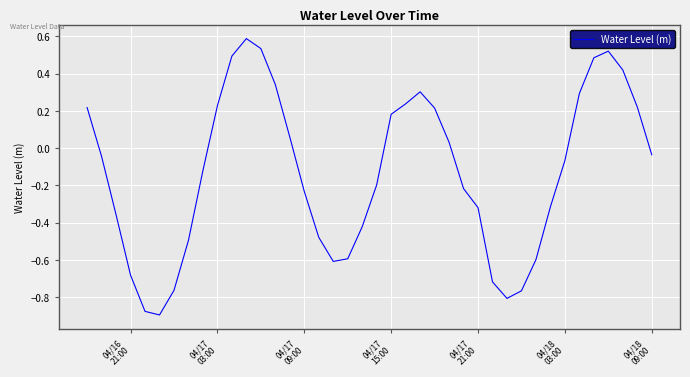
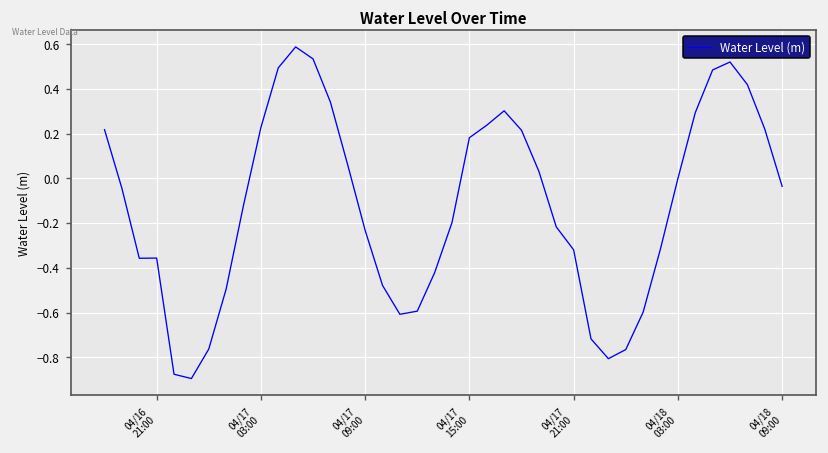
04/16 21:00: -0.68 -> -0.36
04/18 03:00: -0.07 -> 0.00
